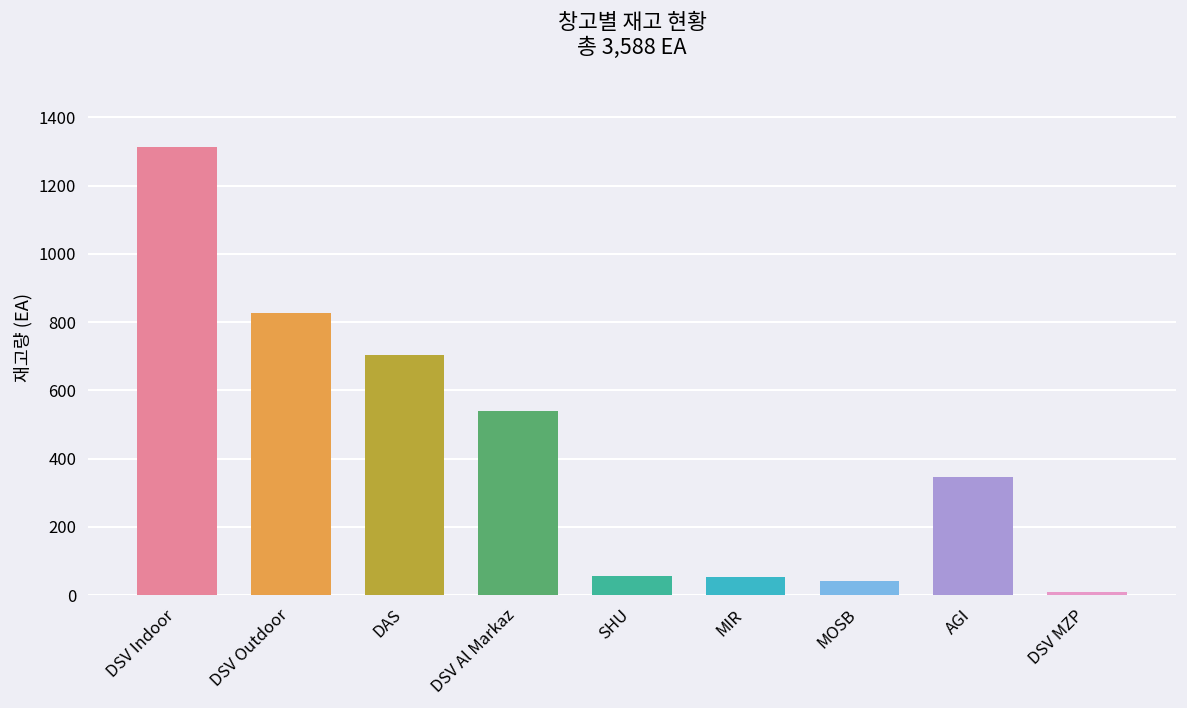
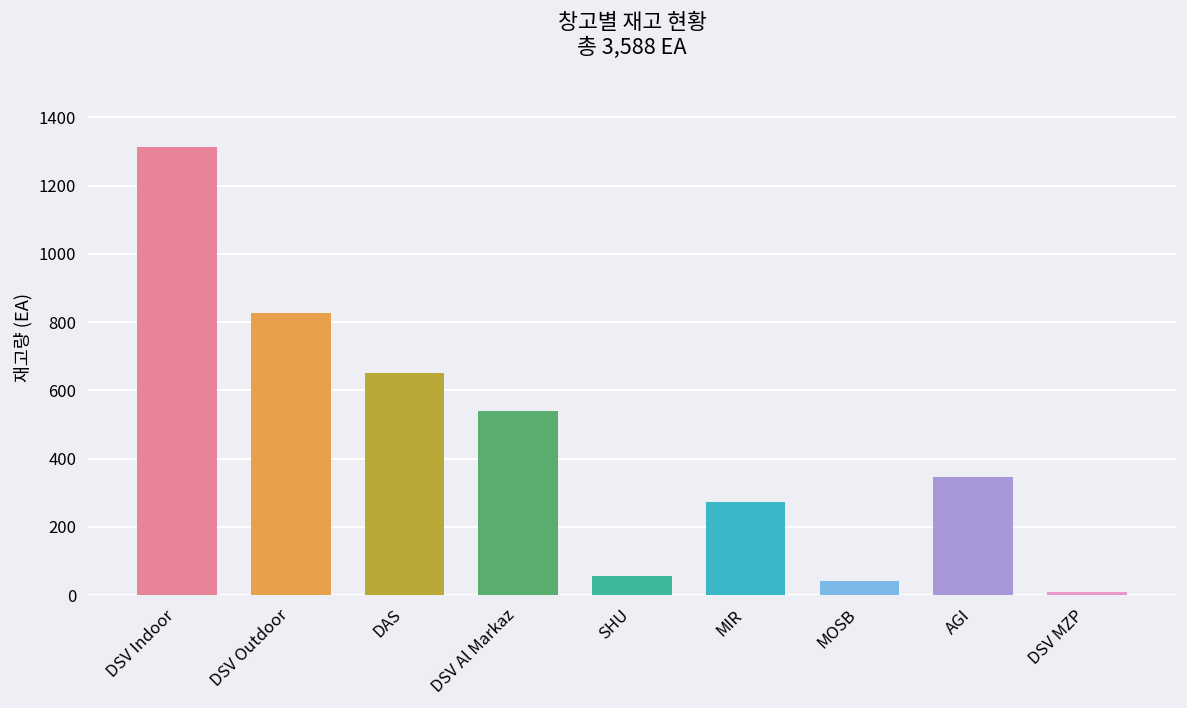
DAS: 700 -> 650
MIR: 50 -> 270
